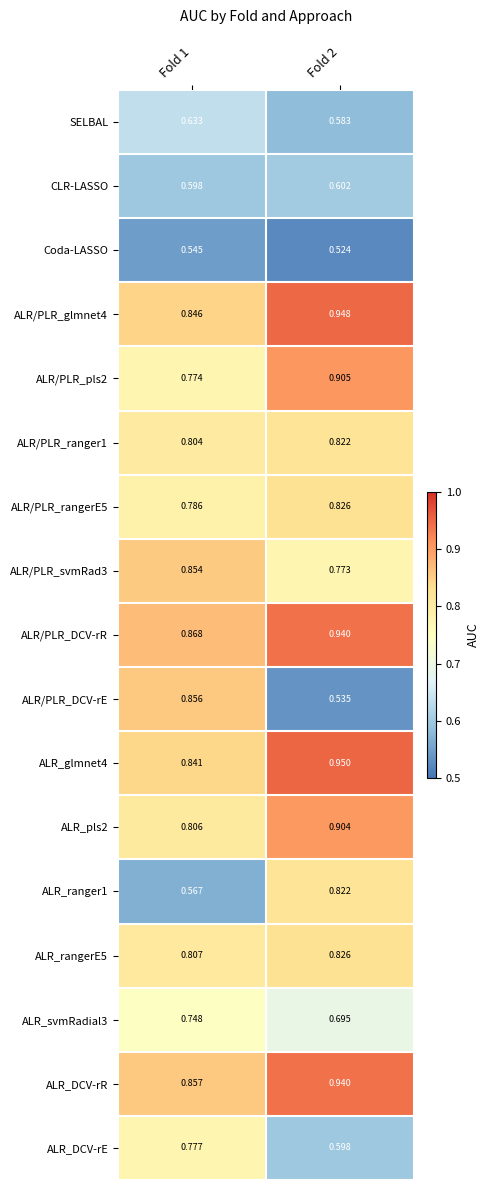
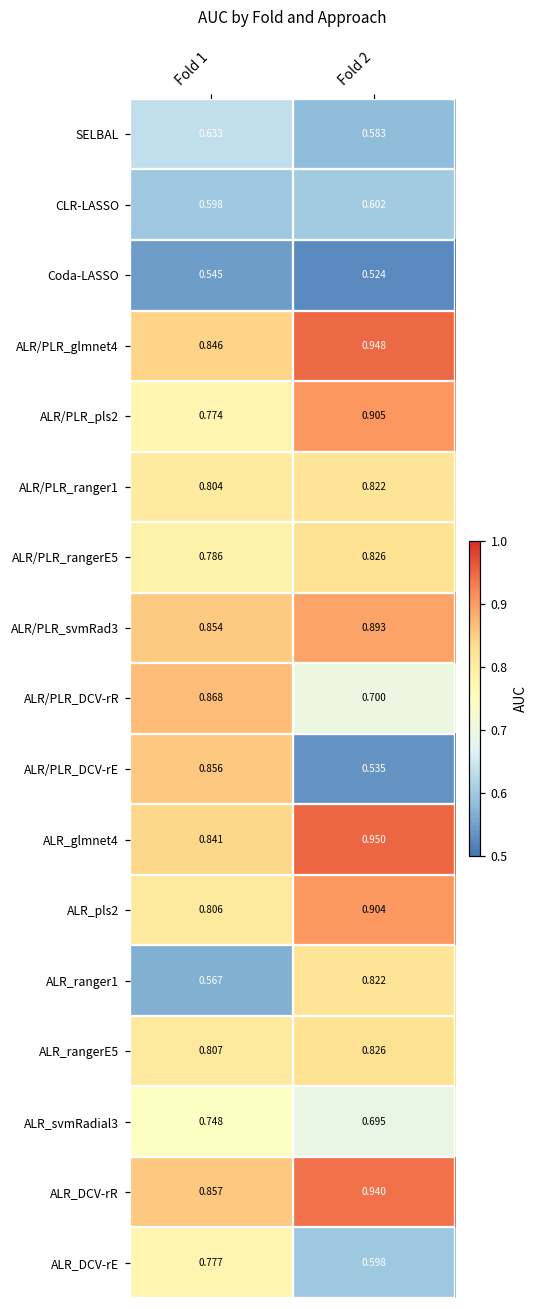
ALR/PLR_svmRad3, Fold 2: 0.773 -> 0.893
ALR/PLR_DCV-rR, Fold 2: 0.940 -> 0.700
